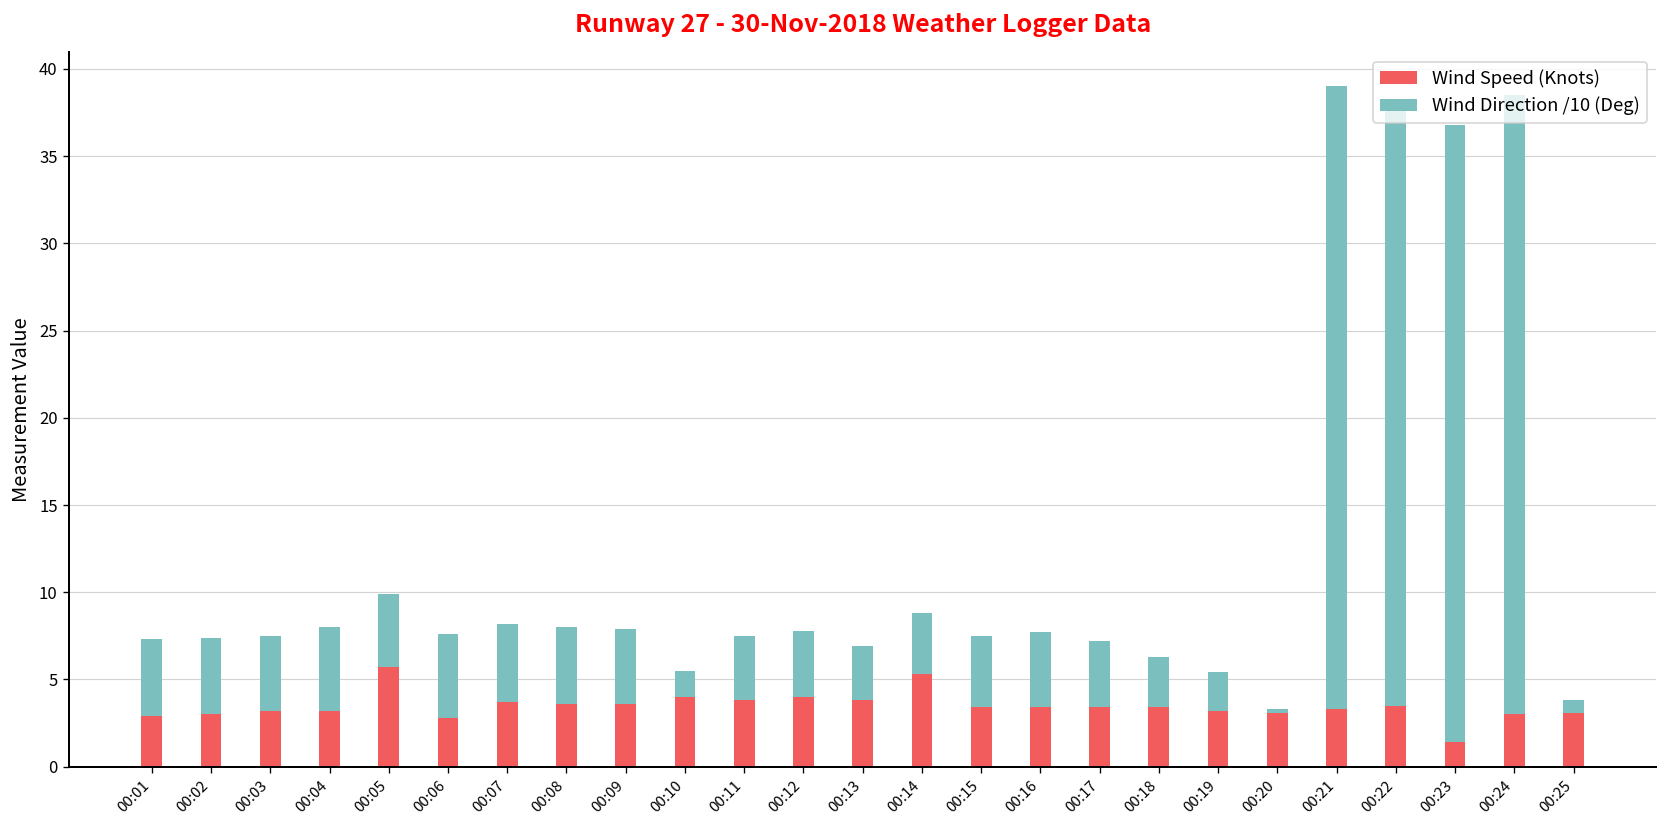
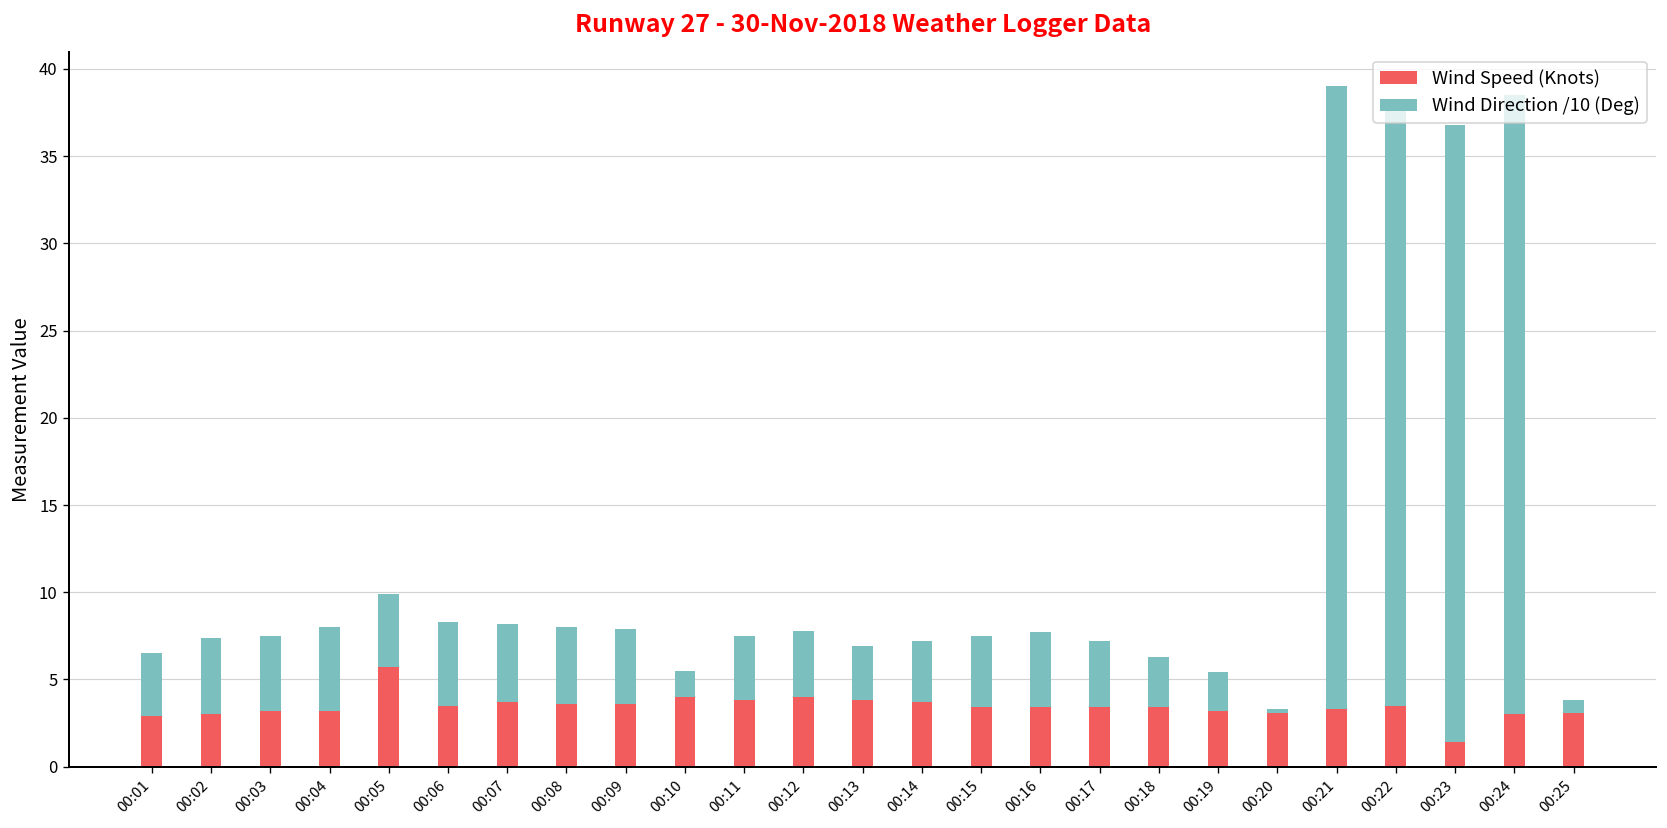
Wind Direction /10 (Deg), 00:01: 4.4 -> 3.6
Wind Speed (Knots), 00:06: 2.8 -> 3.5
Wind Speed (Knots), 00:14: 5.3 -> 3.7
